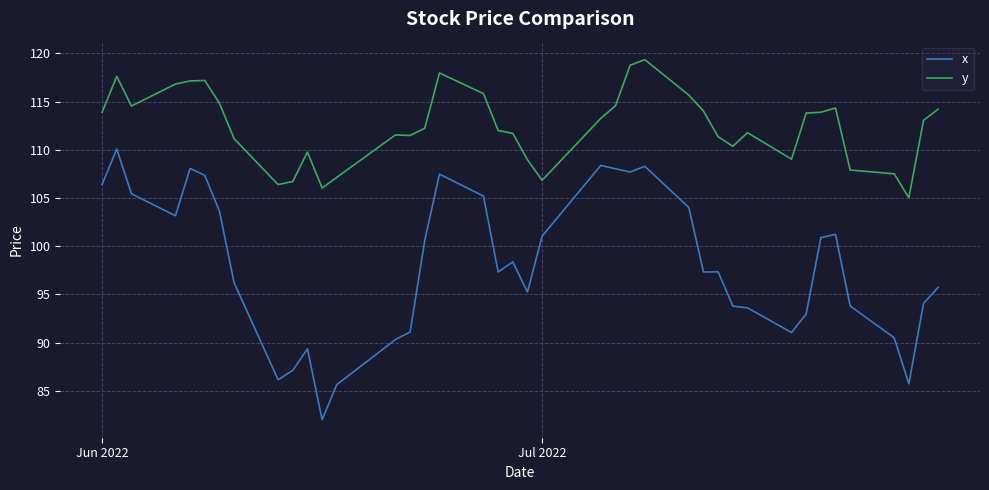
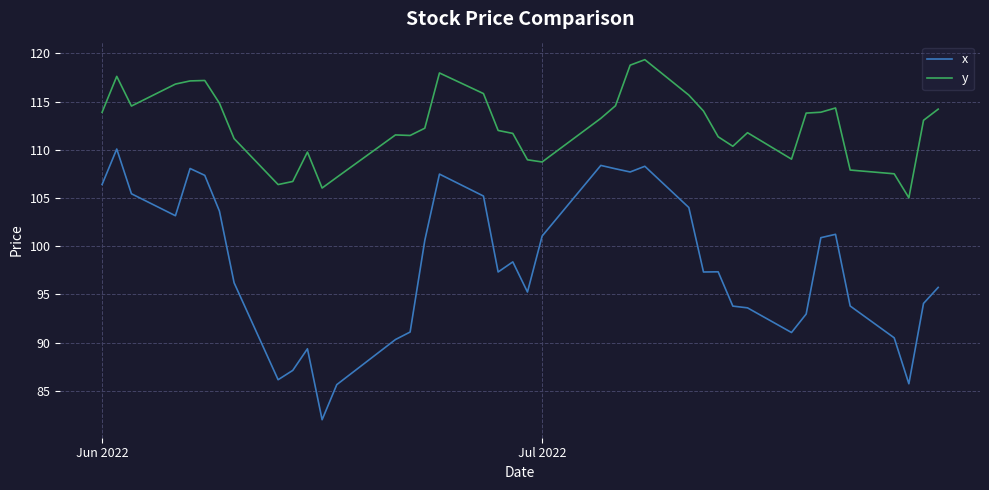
y, Jul 2022: 107 -> 109
